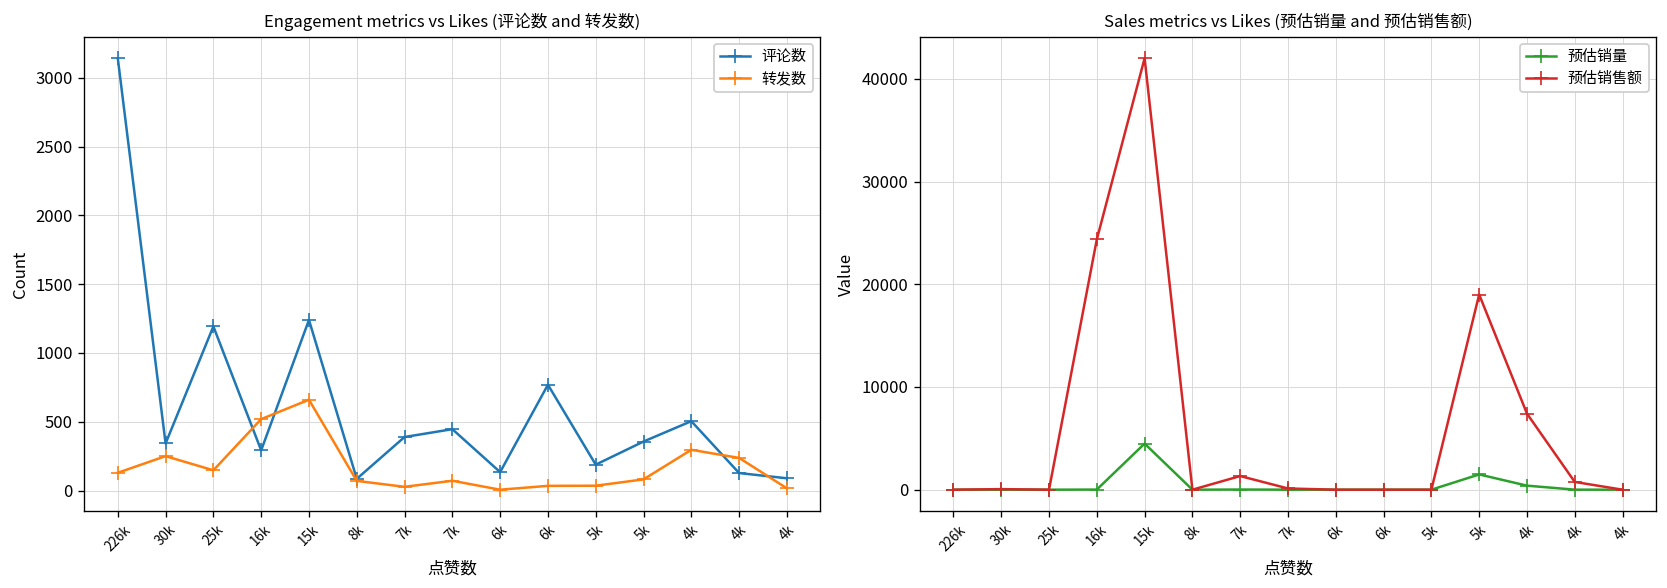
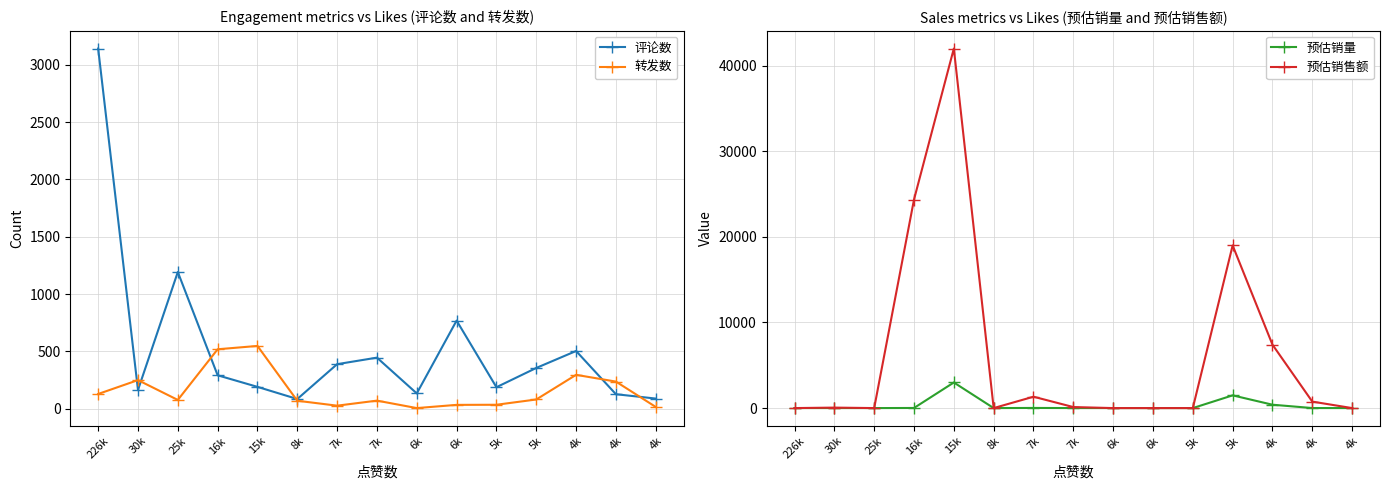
Engagement metrics vs Likes (评论数 and 转发数), 评论数, 30k: 340 -> 160
Engagement metrics vs Likes (评论数 and 转发数), 转发数, 25k: 150 -> 80
Engagement metrics vs Likes (评论数 and 转发数), 评论数, 15k: 1240 -> 190
Engagement metrics vs Likes (评论数 and 转发数), 转发数, 15k: 660 -> 550
Sales metrics vs Likes (预估销量 and 预估销售额), 预估销量, 15k: 4000 -> 3000
